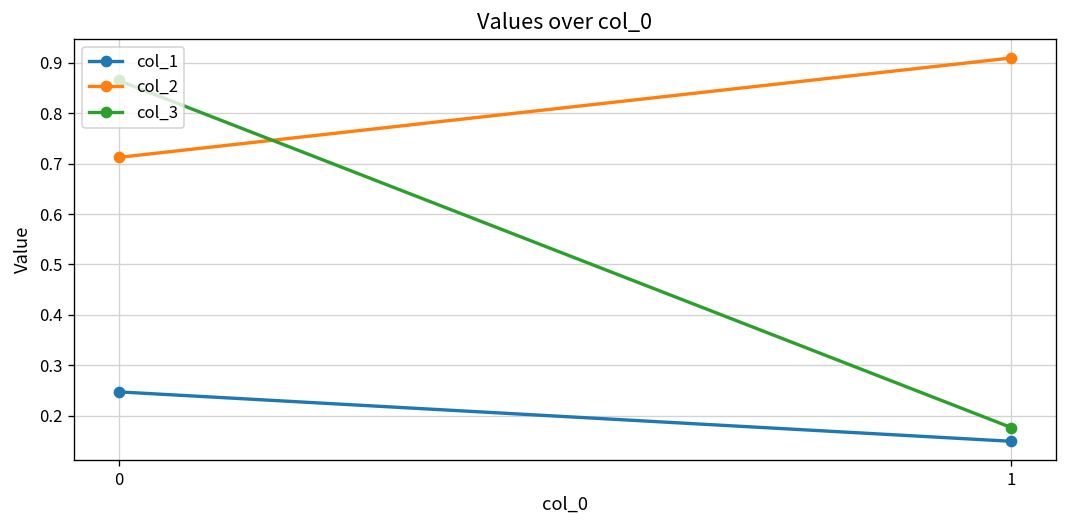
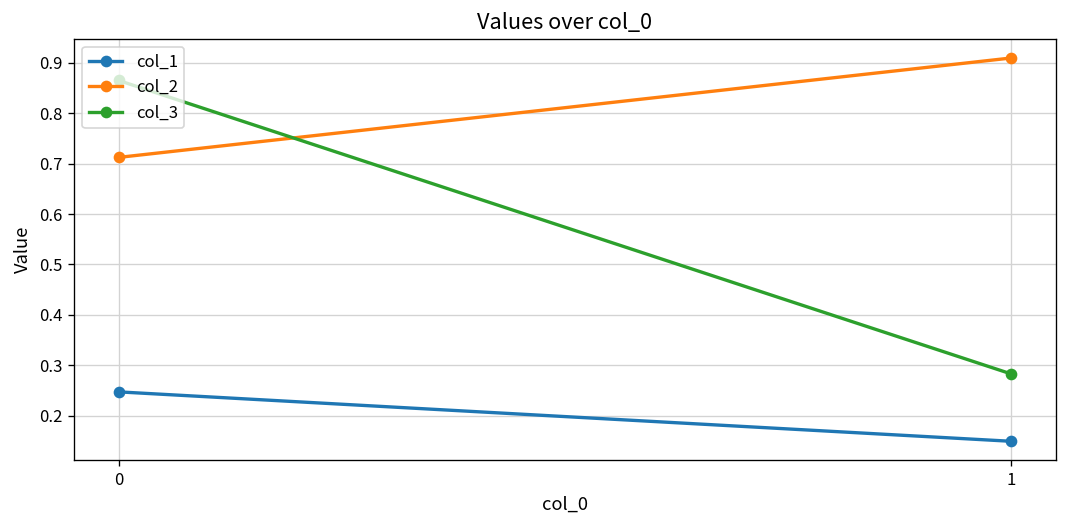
col_3, 1: 0.18 -> 0.28
